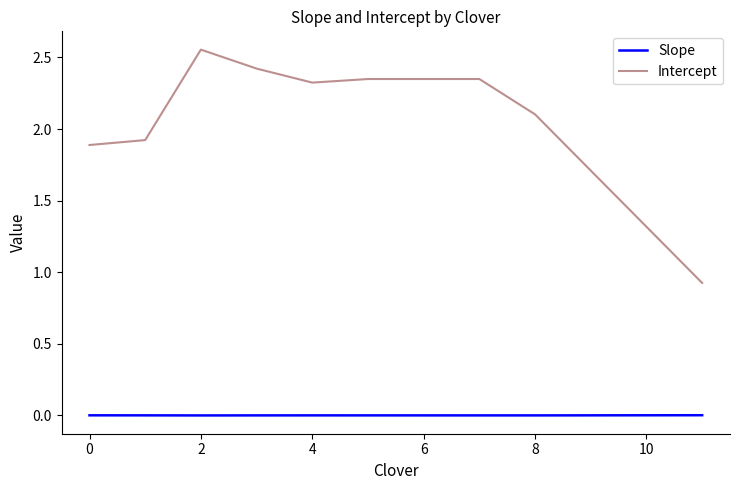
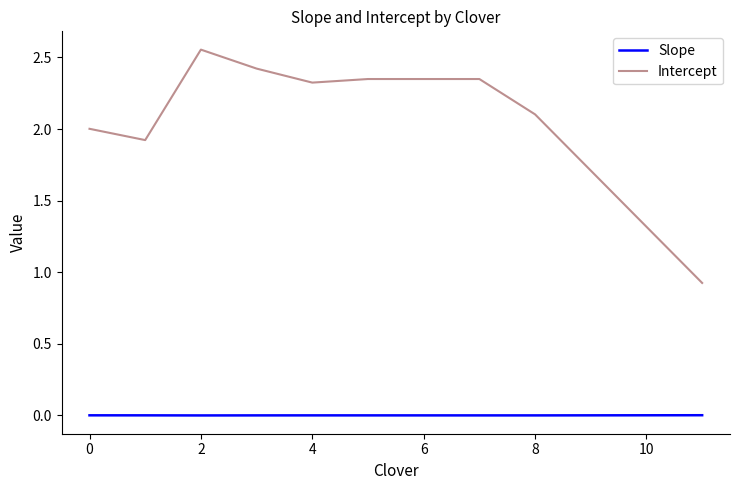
Intercept, 0: 1.89 -> 2.00
